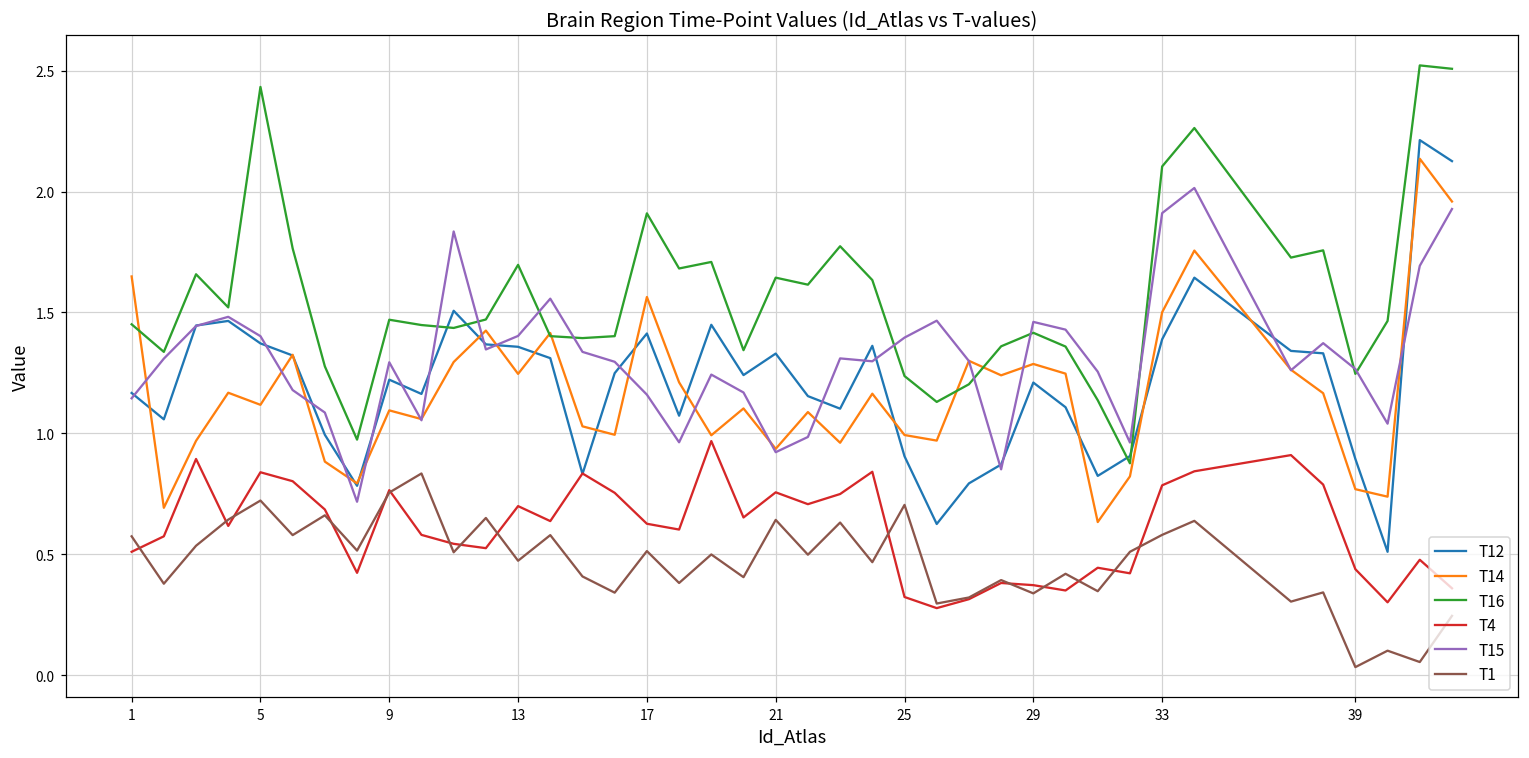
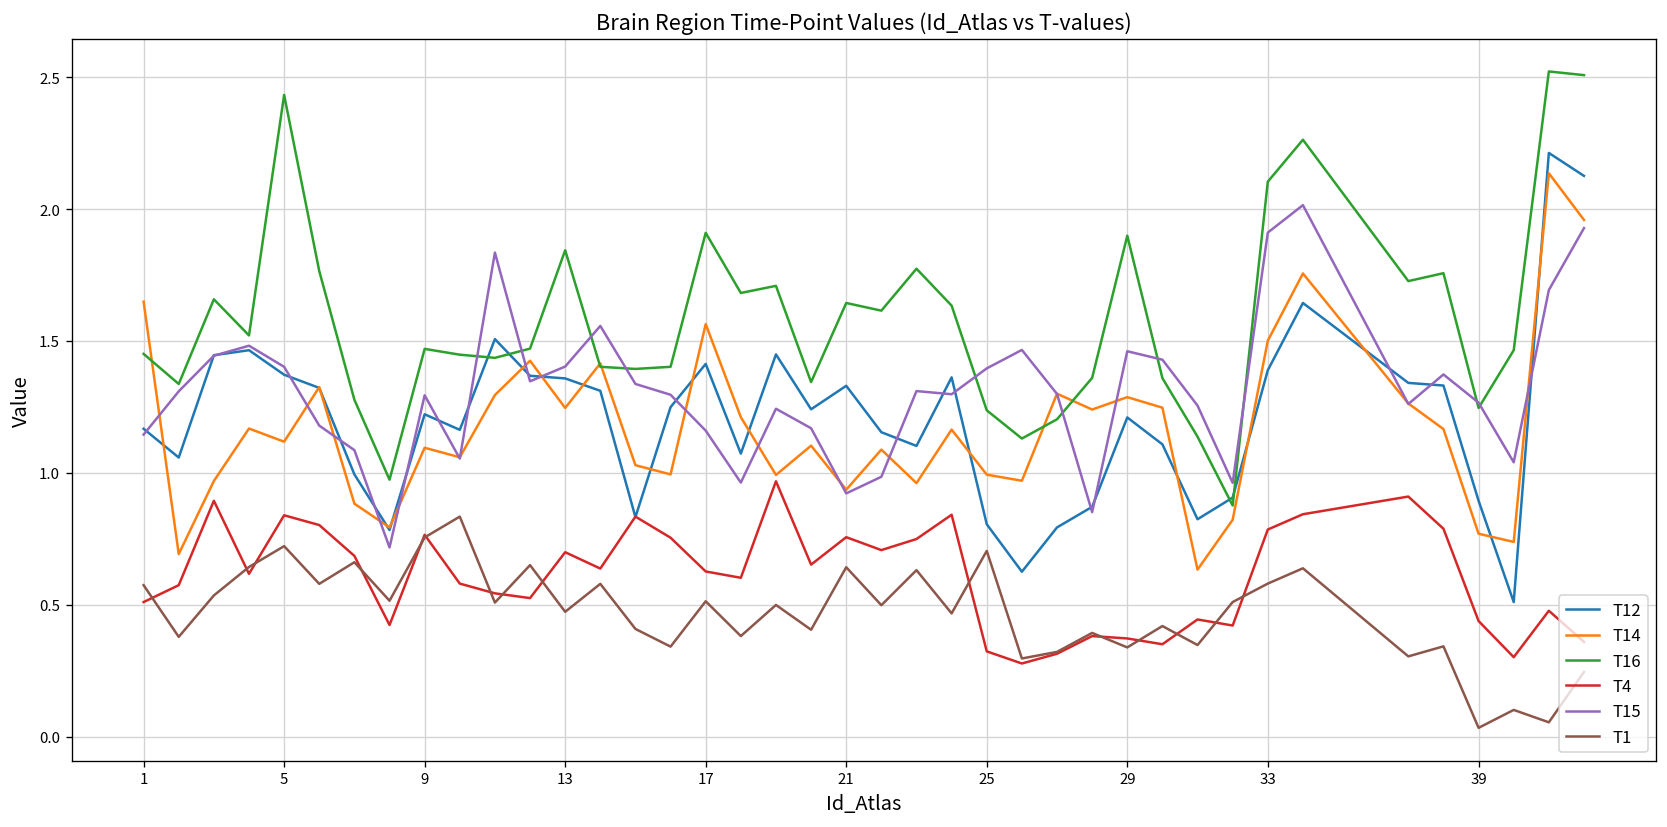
T16, 13: 1.70 -> 1.84
T12, 25: 0.91 -> 0.81
T16, 29: 1.42 -> 1.90
